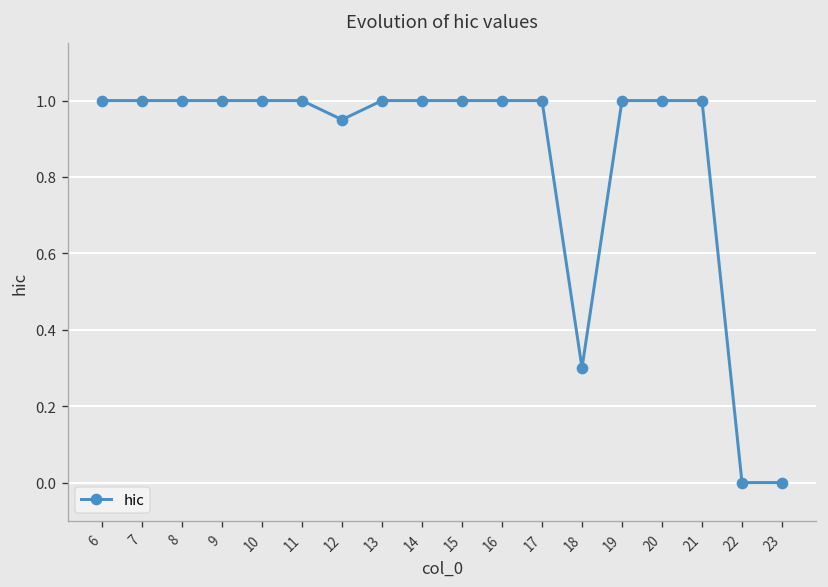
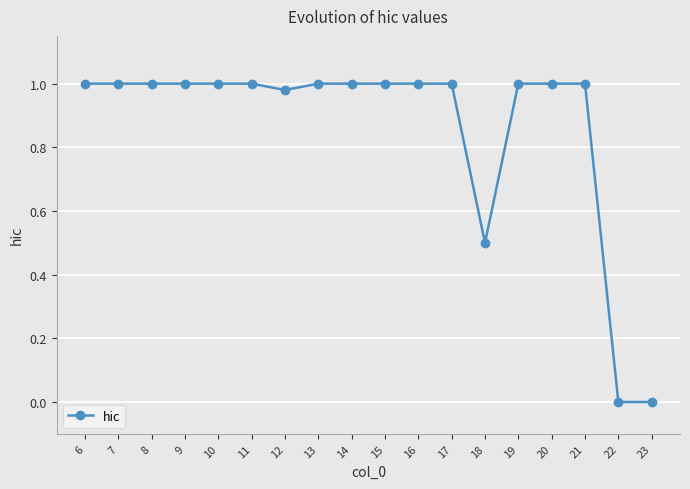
12: 0.95 -> 0.98
18: 0.3 -> 0.5
